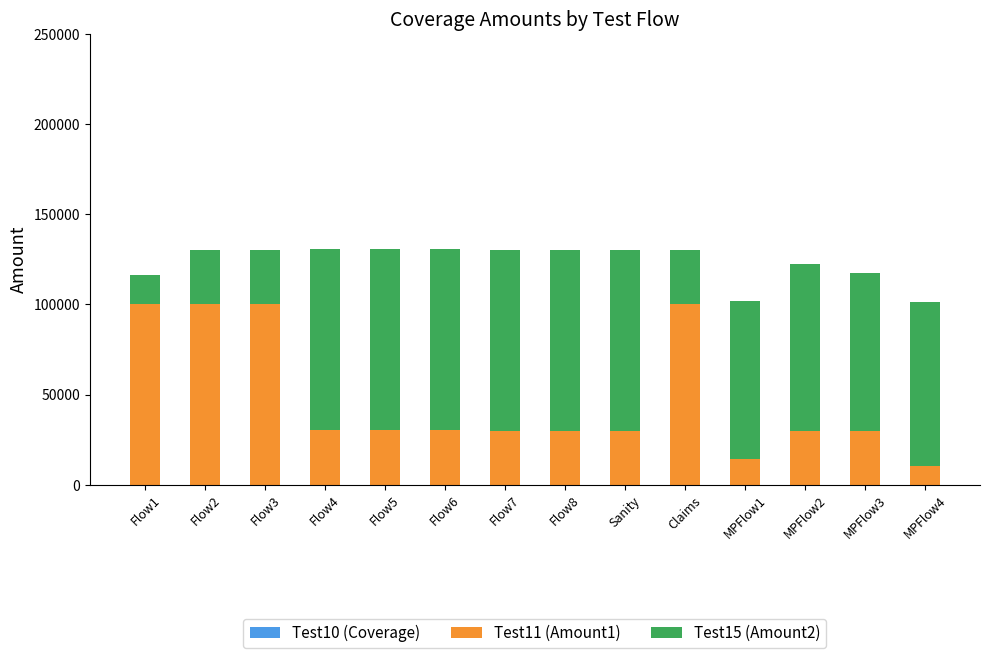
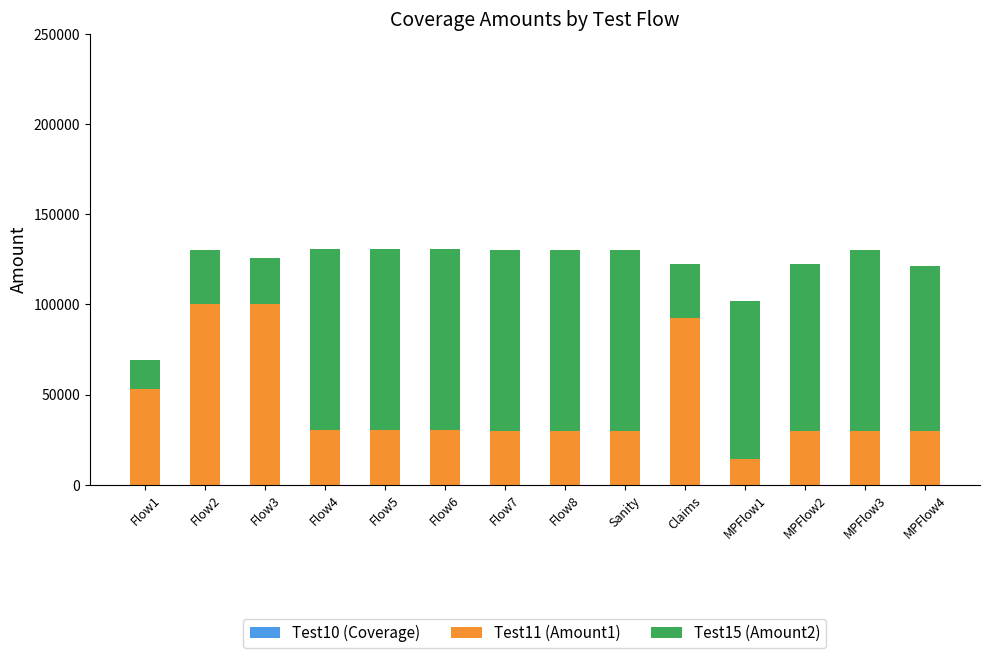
Test11 (Amount1), Flow1: 100000 -> 53000
Test15 (Amount2), Flow3: 30000 -> 26000
Test11 (Amount1), Claims: 100000 -> 93000
Test15 (Amount2), MPFlow3: 88000 -> 100000
Test11 (Amount1), MPFlow4: 10000 -> 30000
